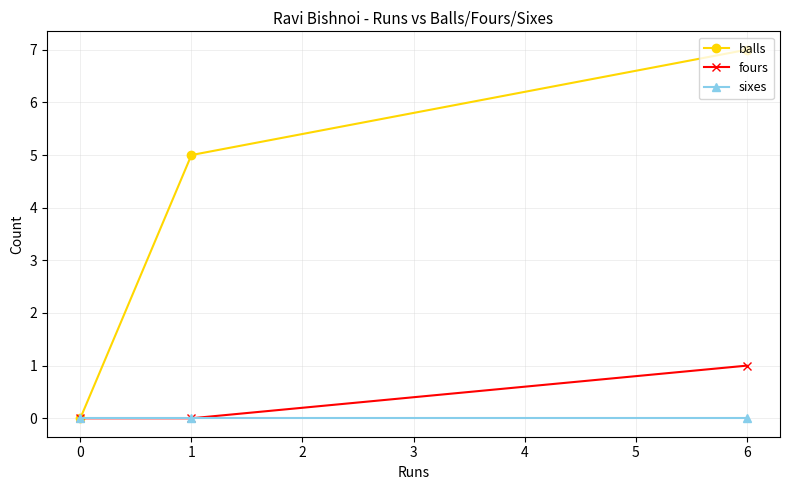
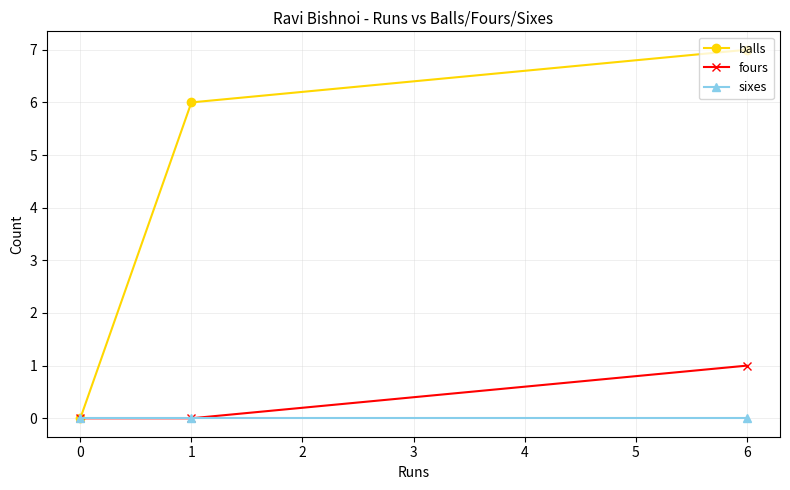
balls, 1: 5 -> 6
